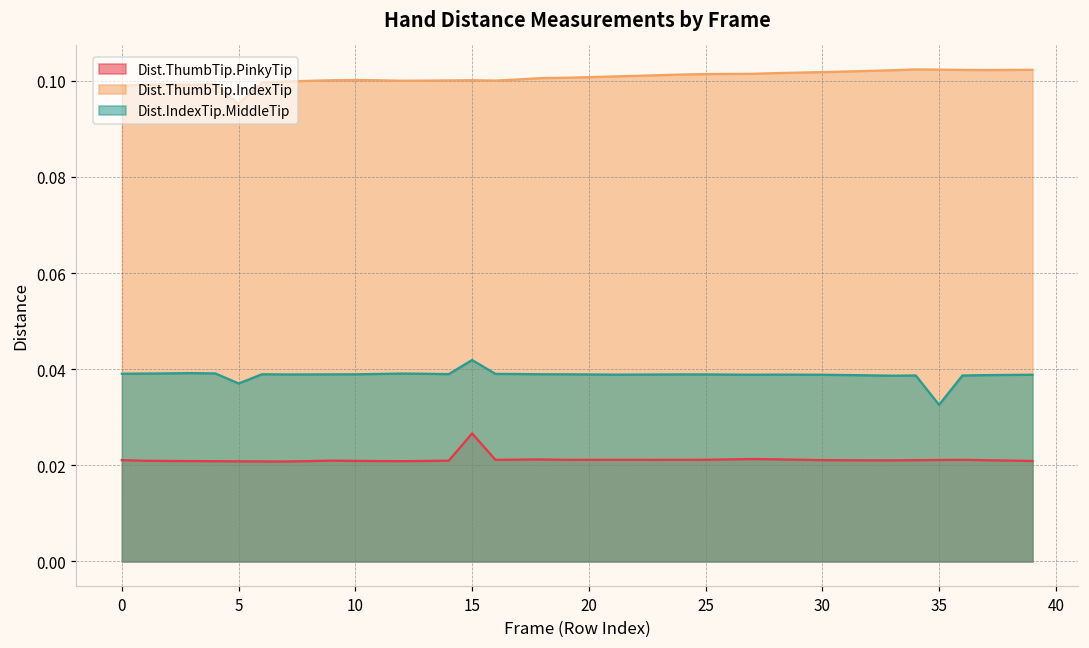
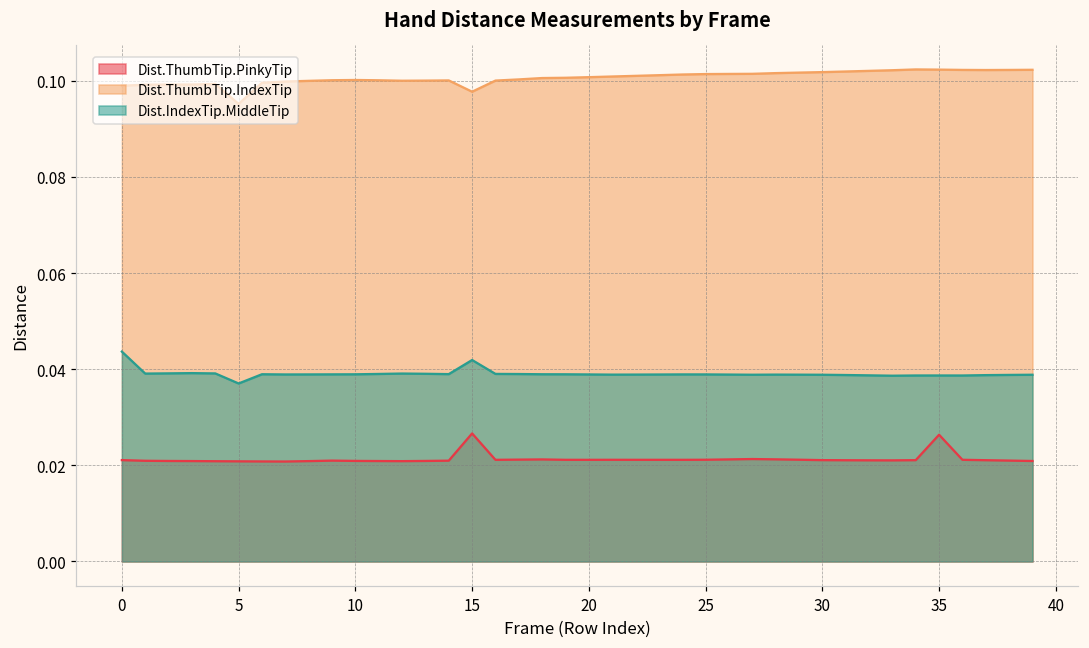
Dist.IndexTip.MiddleTip, 0: 0.039 -> 0.044
Dist.ThumbTip.IndexTip, 15: 0.100 -> 0.098
Dist.ThumbTip.PinkyTip, 35: 0.021 -> 0.026
Dist.IndexTip.MiddleTip, 35: 0.033 -> 0.039
